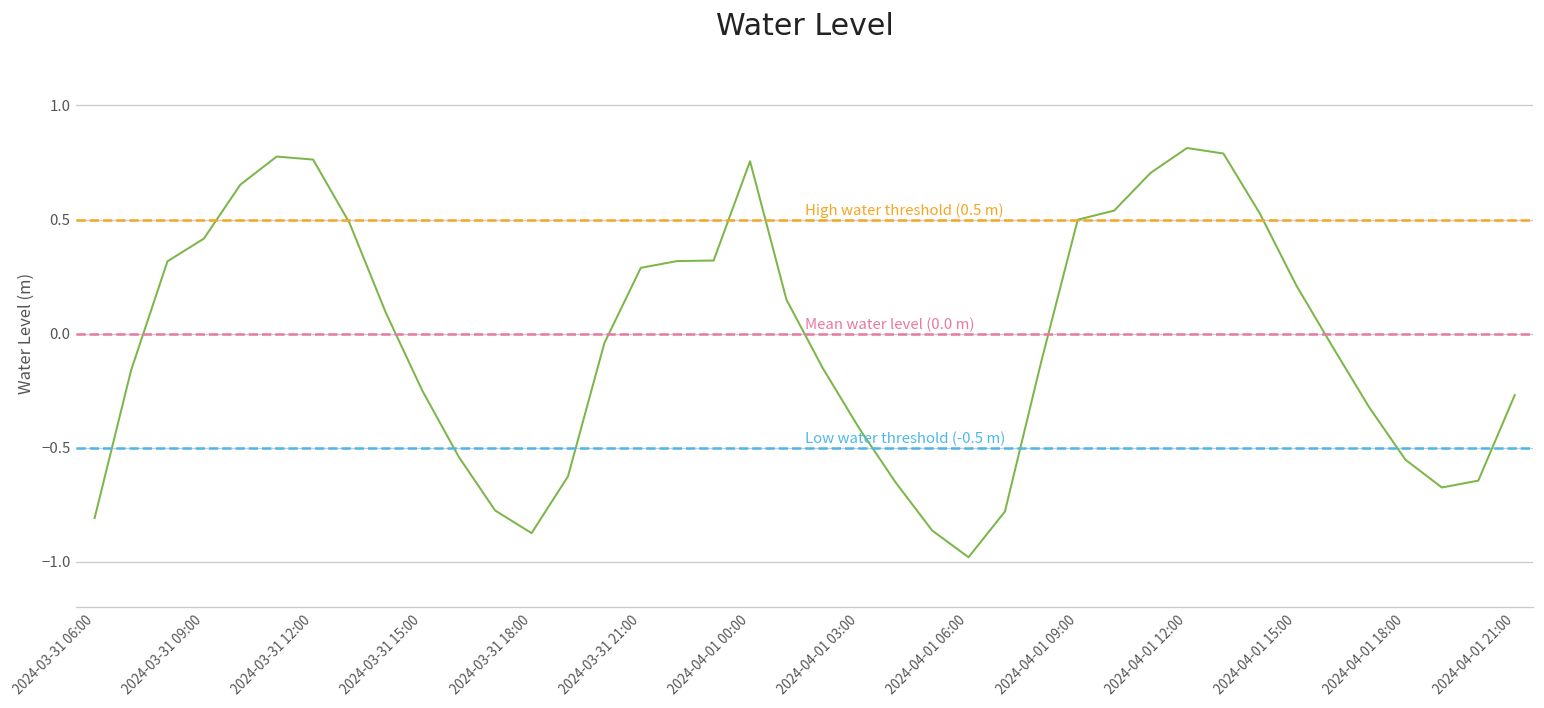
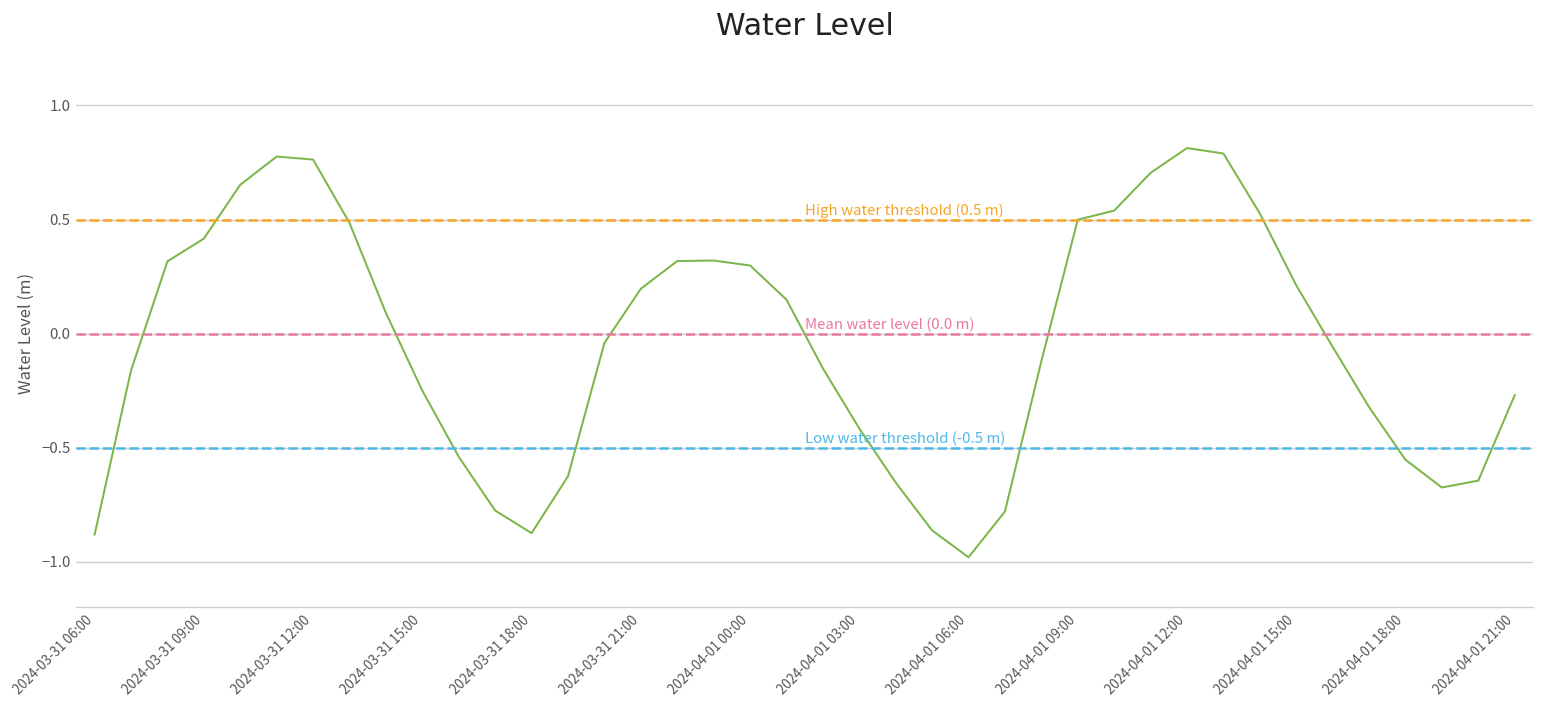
2024-03-31 06:00: -0.81 -> -0.88
2024-03-31 21:00: 0.29 -> 0.20
2024-04-01 00:00: 0.76 -> 0.30
